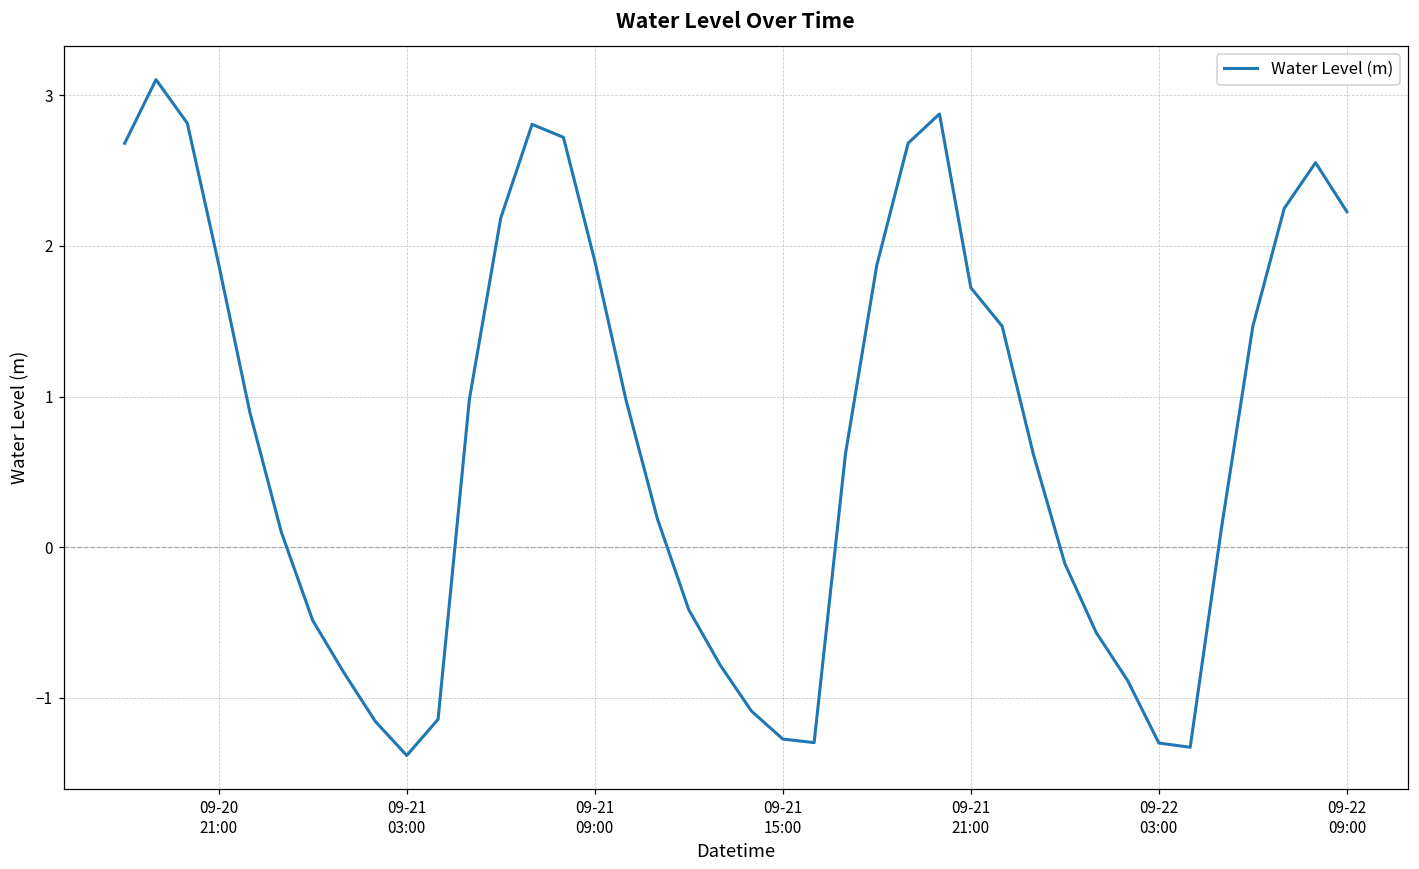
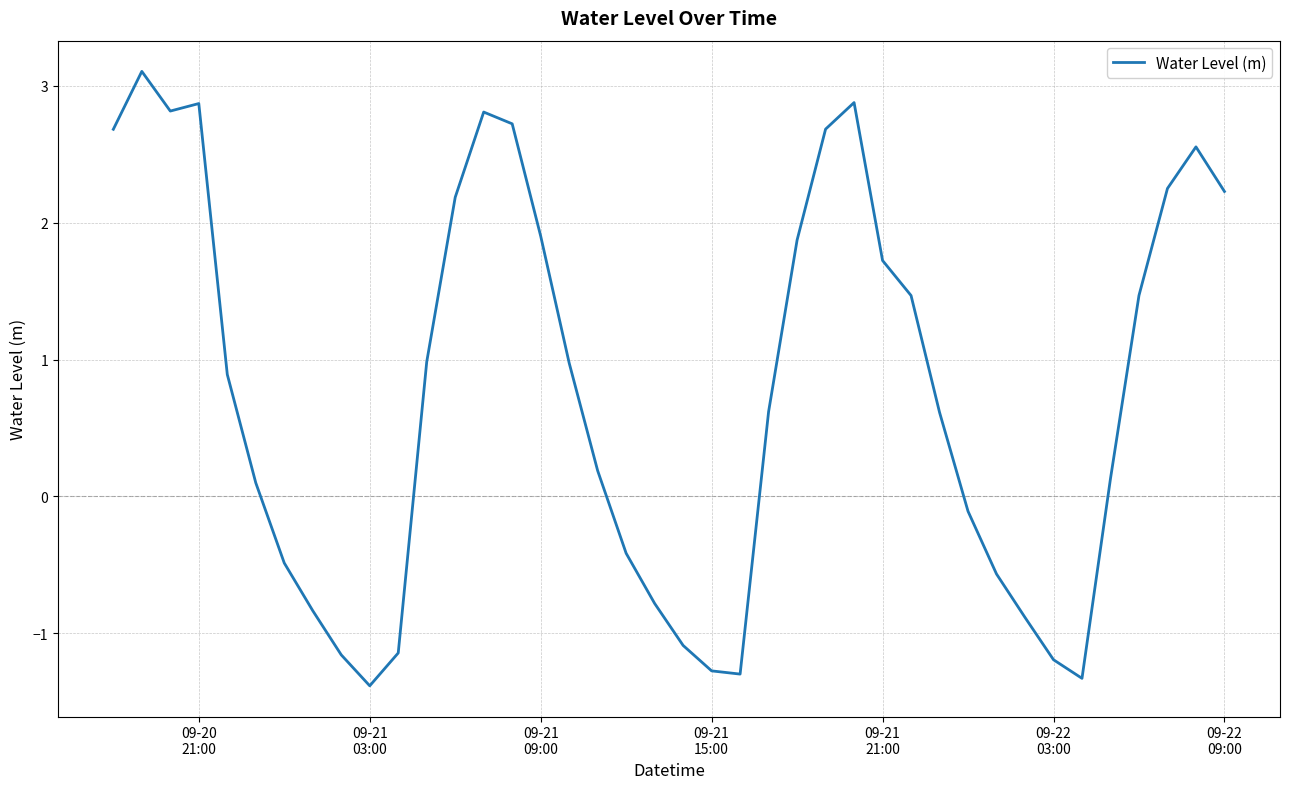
09-20 21:00: 1.88 -> 2.87
09-22 03:00: -1.30 -> -1.19
